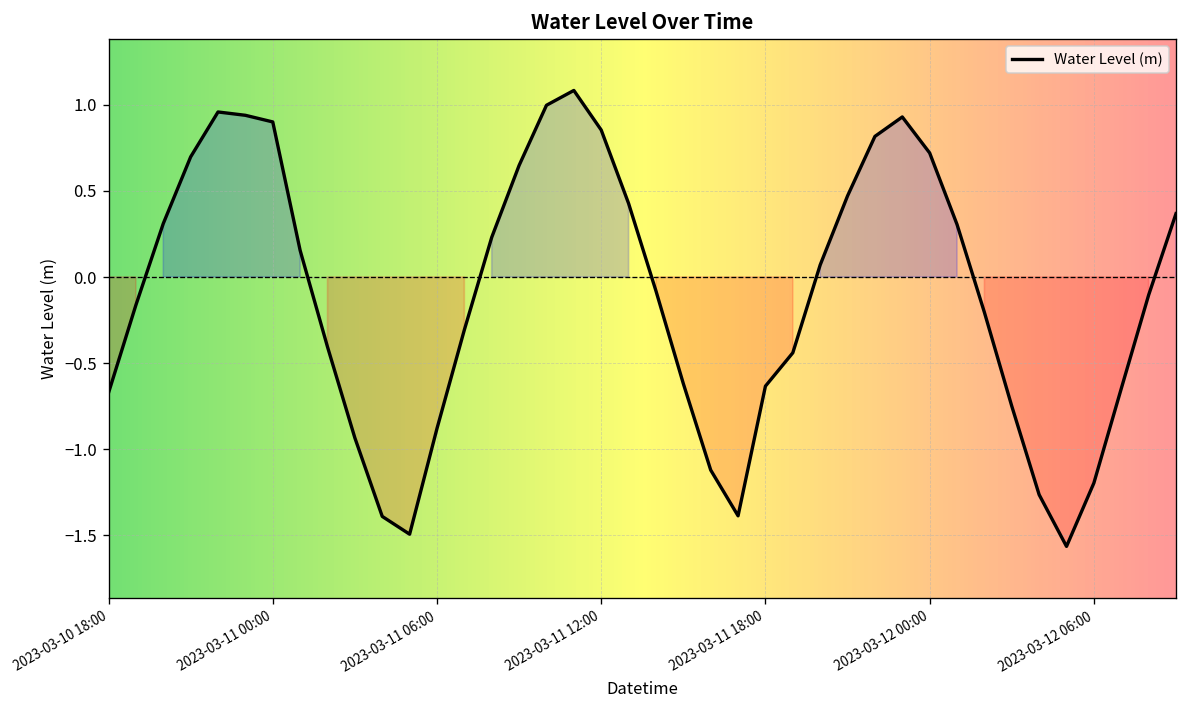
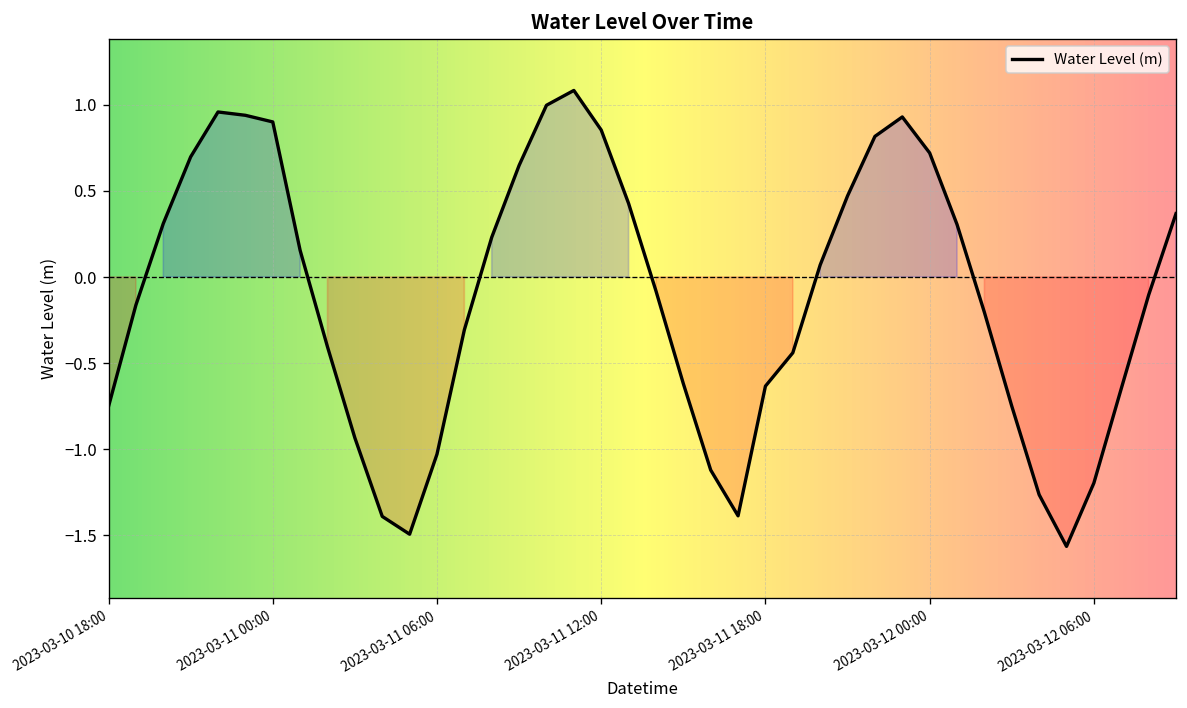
2023-03-10 18:00: -0.67 -> -0.75
2023-03-11 06:00: -0.88 -> -1.03
